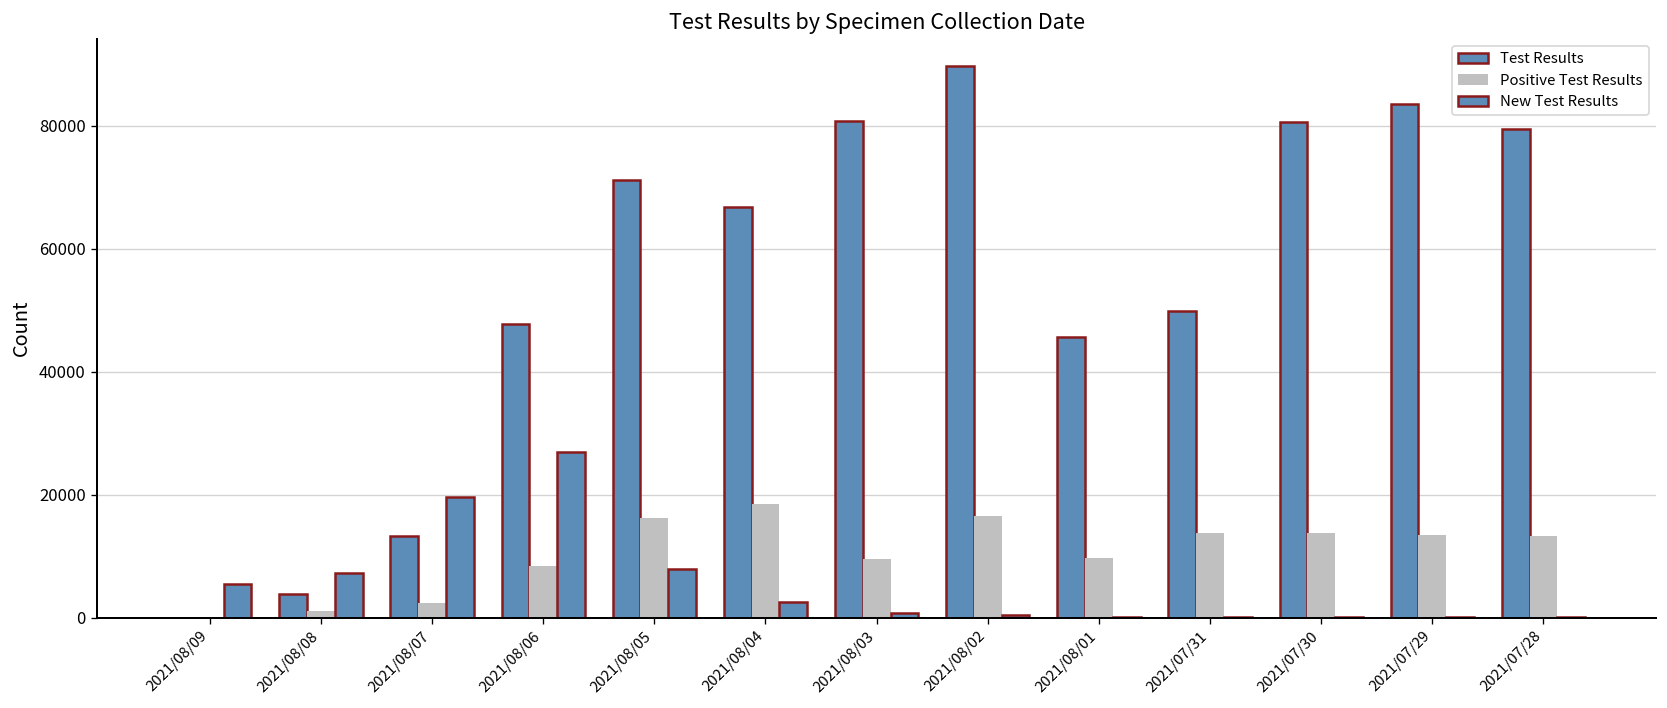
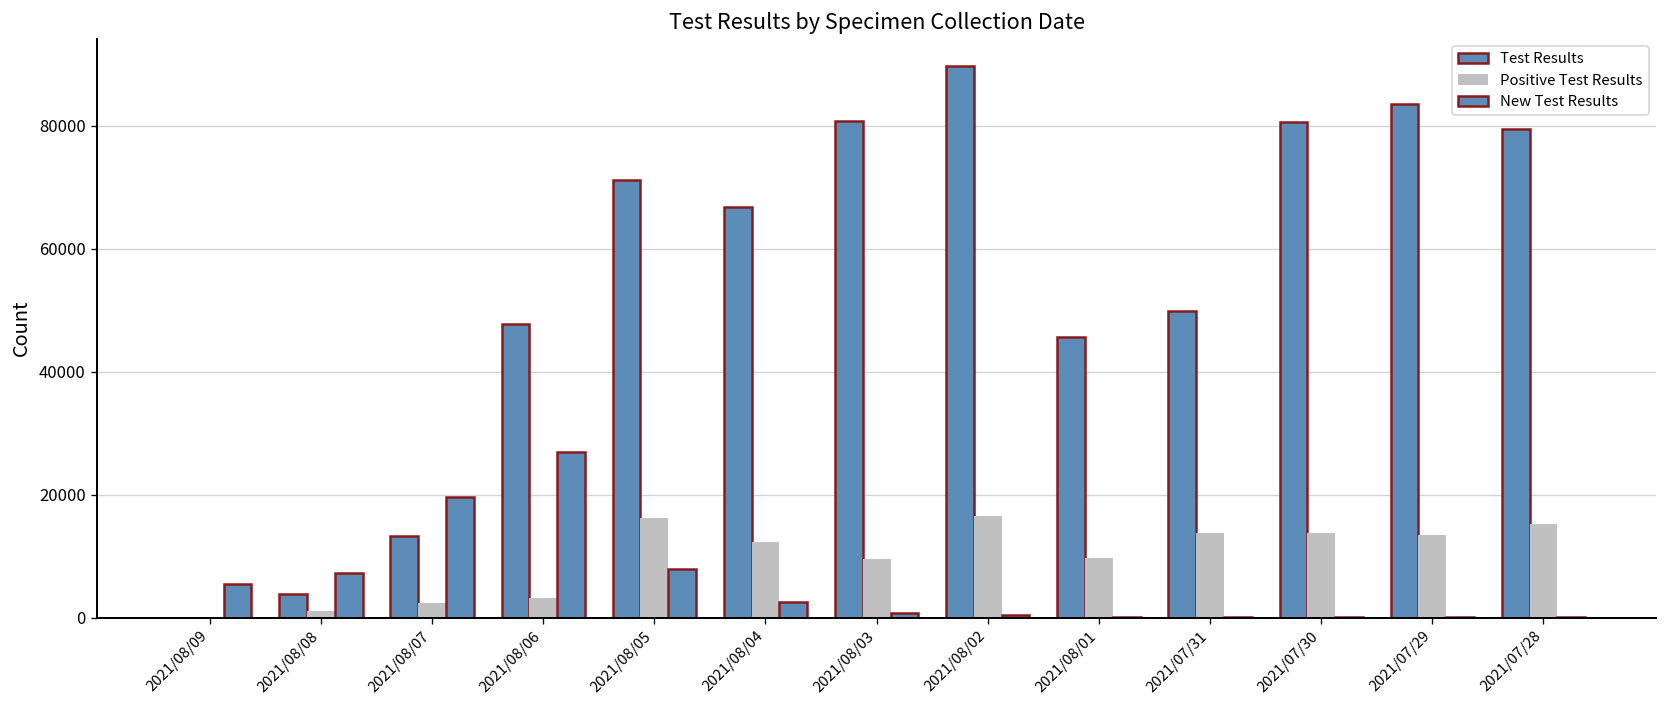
Positive Test Results, 2021/08/06: 8000 -> 3000
Positive Test Results, 2021/08/04: 19000 -> 12000
Positive Test Results, 2021/07/28: 13000 -> 15000
